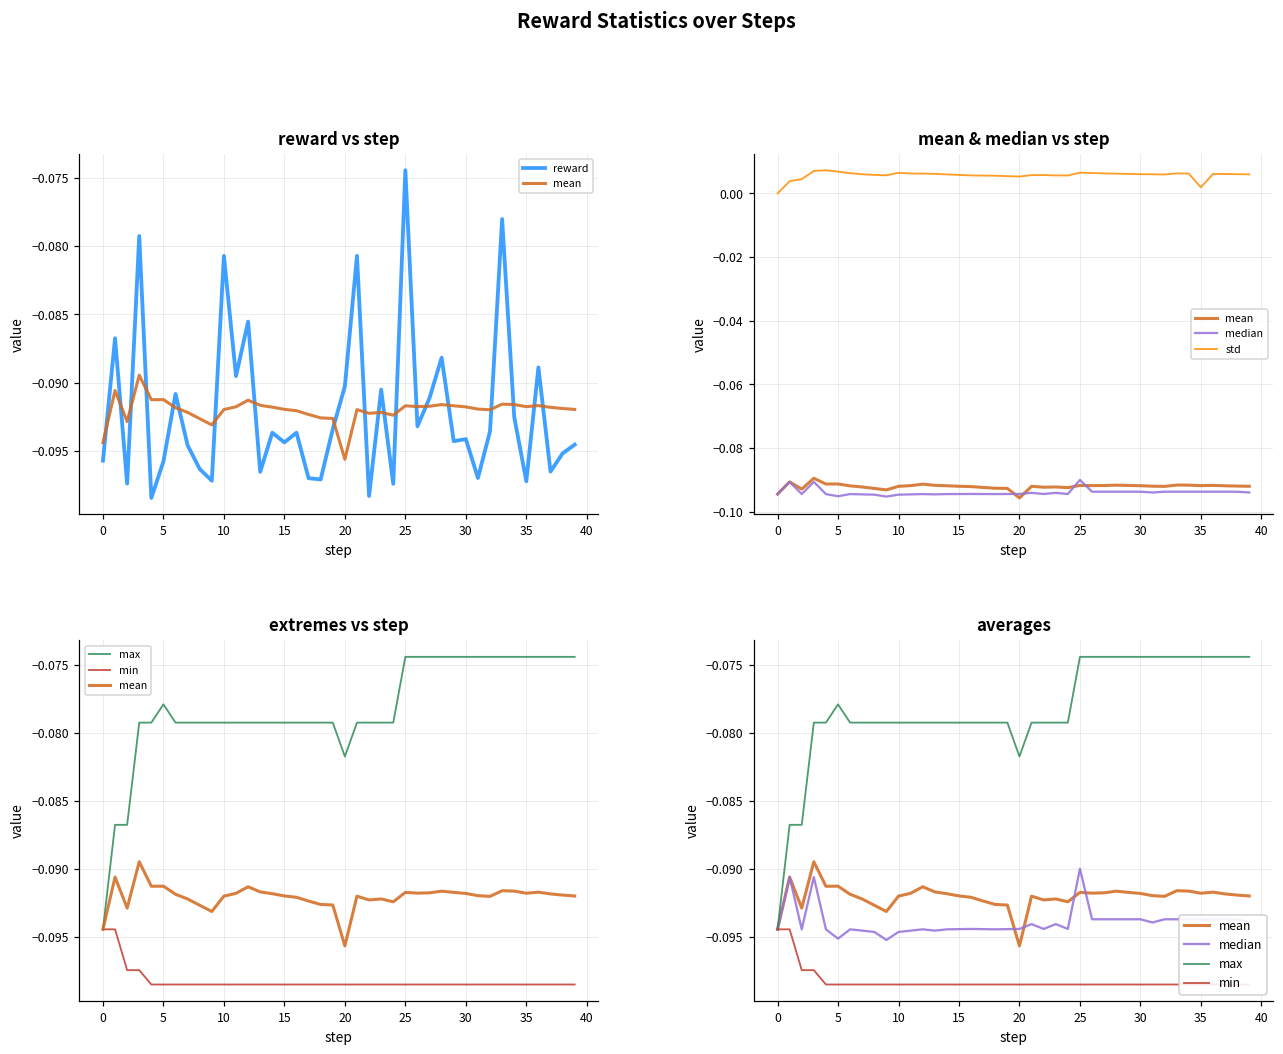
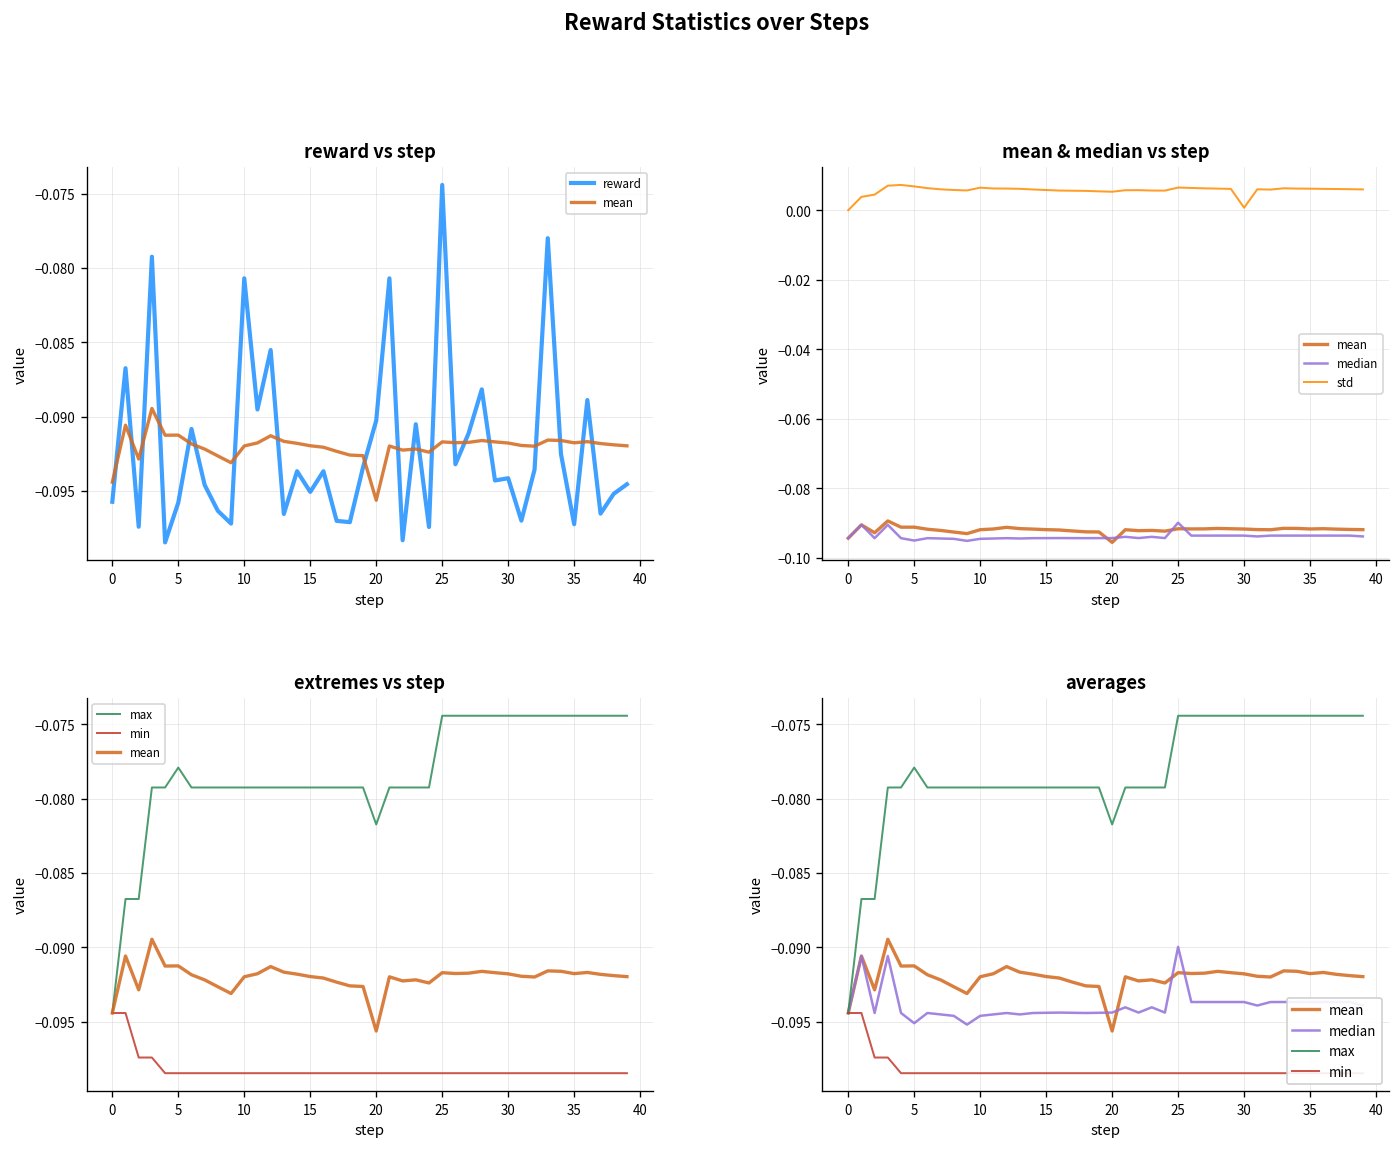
reward vs step, reward, 15: -0.0944 -> -0.0951
mean & median vs step, std, 30: 0.006 -> 0.001
mean & median vs step, std, 35: 0.002 -> 0.006
